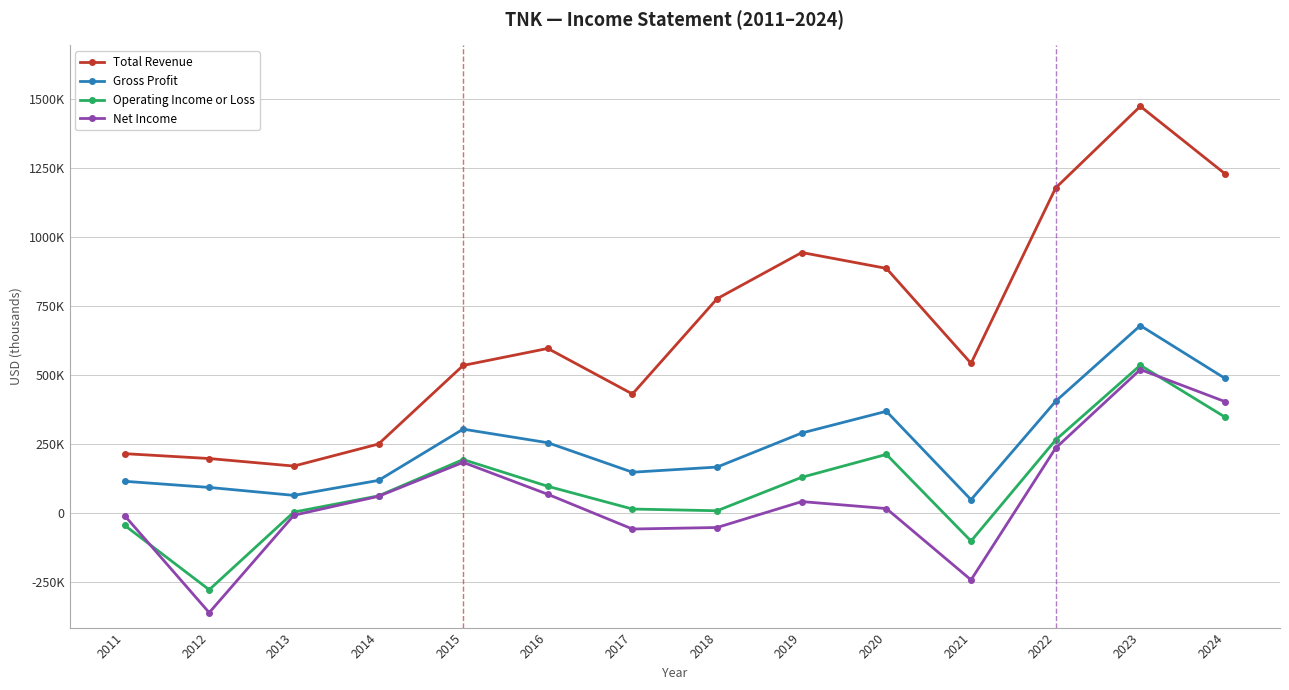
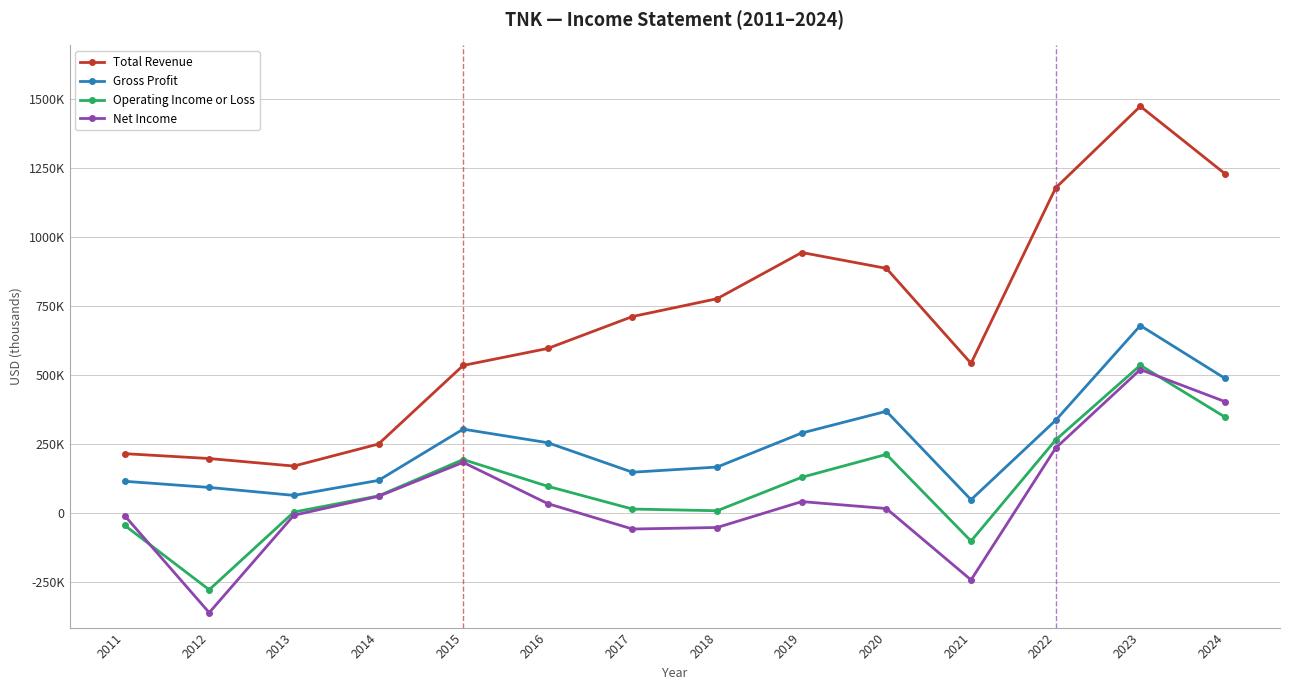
Net Income, 2016: 70000 -> 30000
Total Revenue, 2017: 430000 -> 710000
Gross Profit, 2022: 410000 -> 340000
